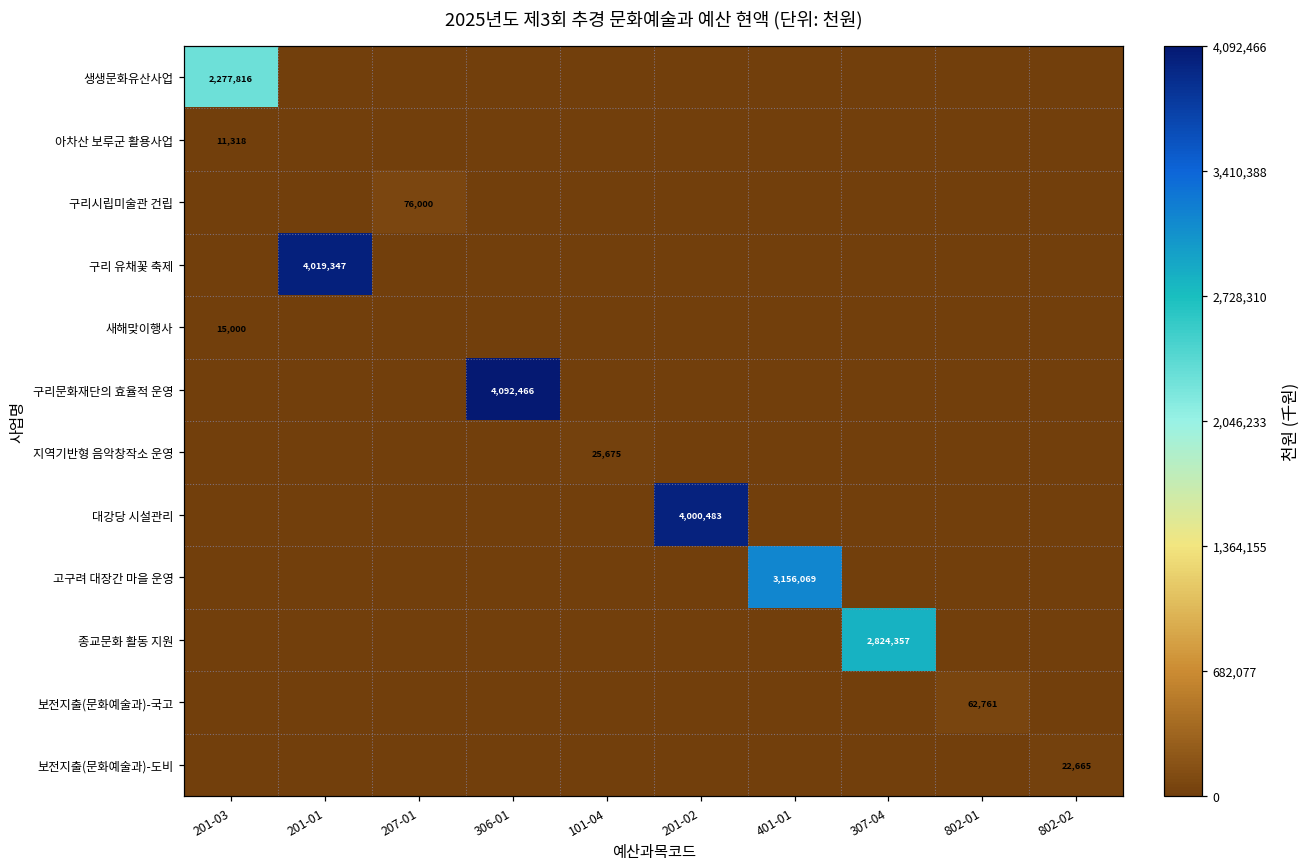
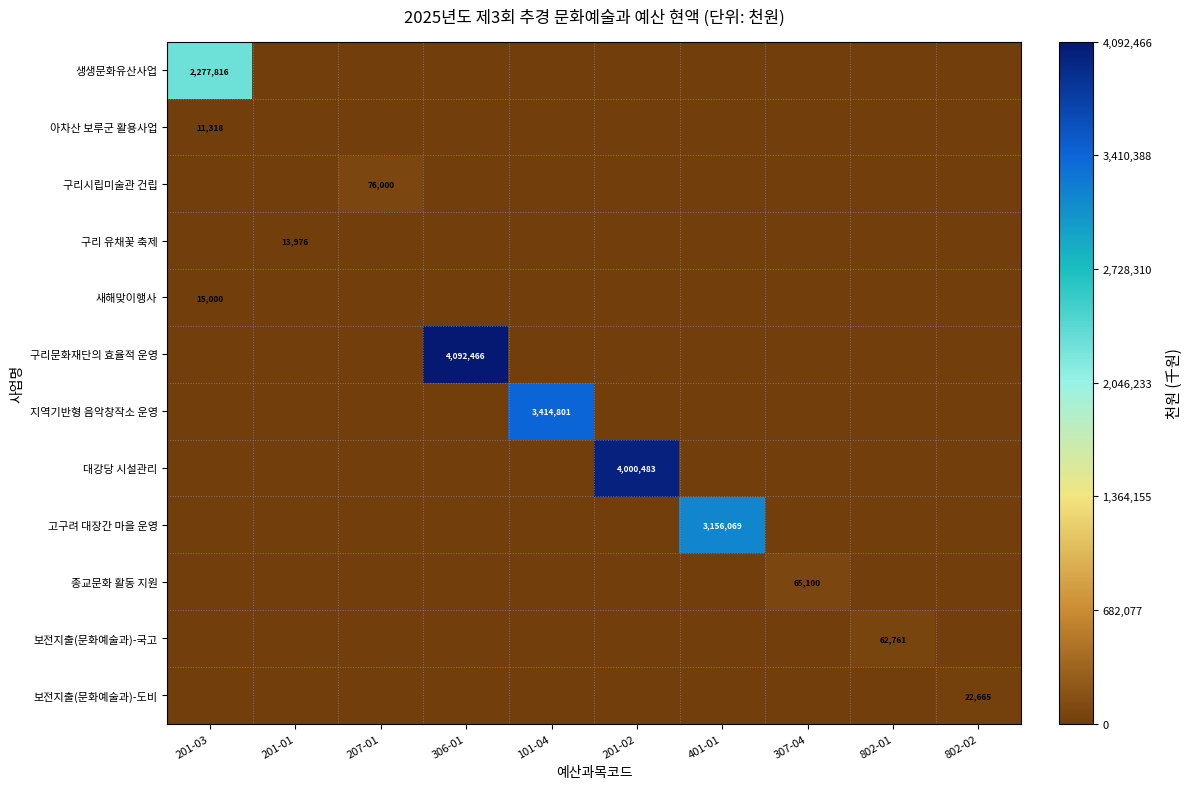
구리 유채꽃 축제, 201-01: 4,019,347 -> 13,976
지역기반형 음악창작소 운영, 101-04: 25,675 -> 3,414,801
종교문화 활동 지원, 307-04: 2,824,357 -> 65,100
